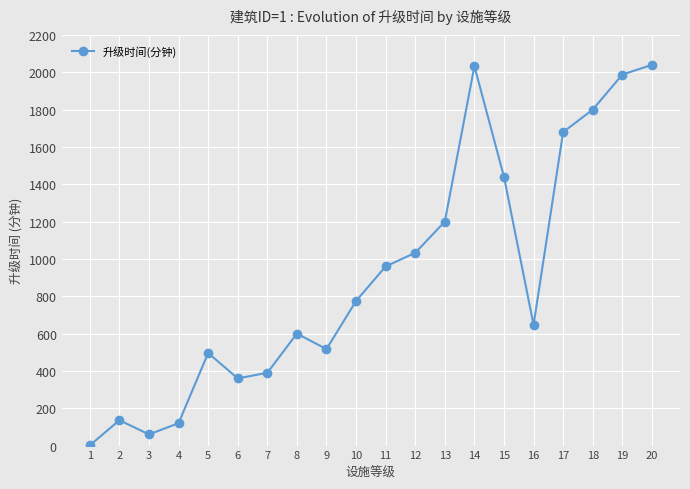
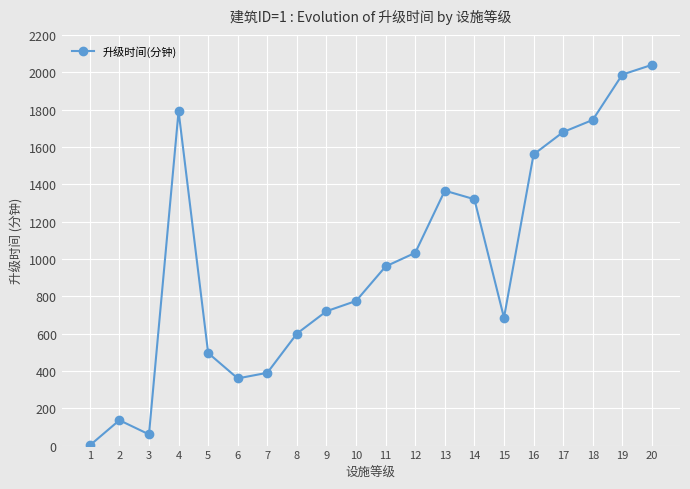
4: 120 -> 1790
9: 520 -> 720
13: 1200 -> 1370
14: 2030 -> 1320
15: 1440 -> 690
16: 650 -> 1560
18: 1800 -> 1750
